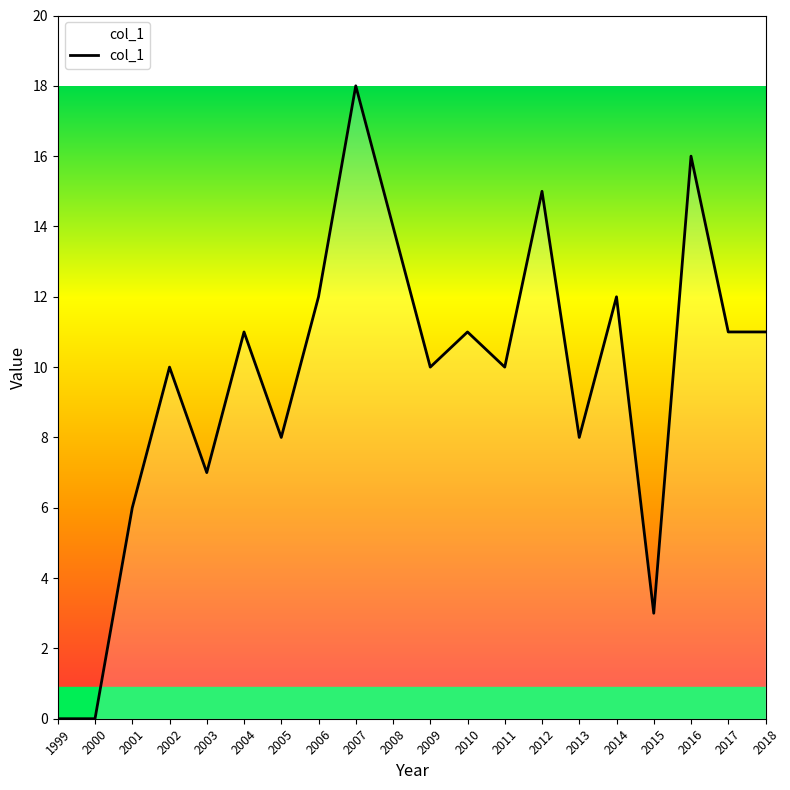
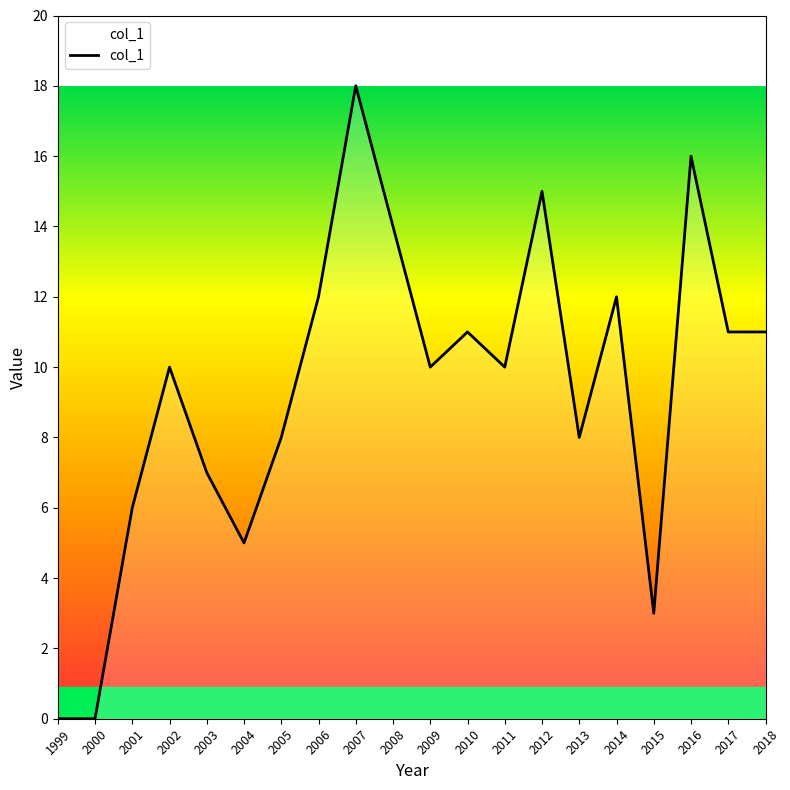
2004: 11 -> 5
